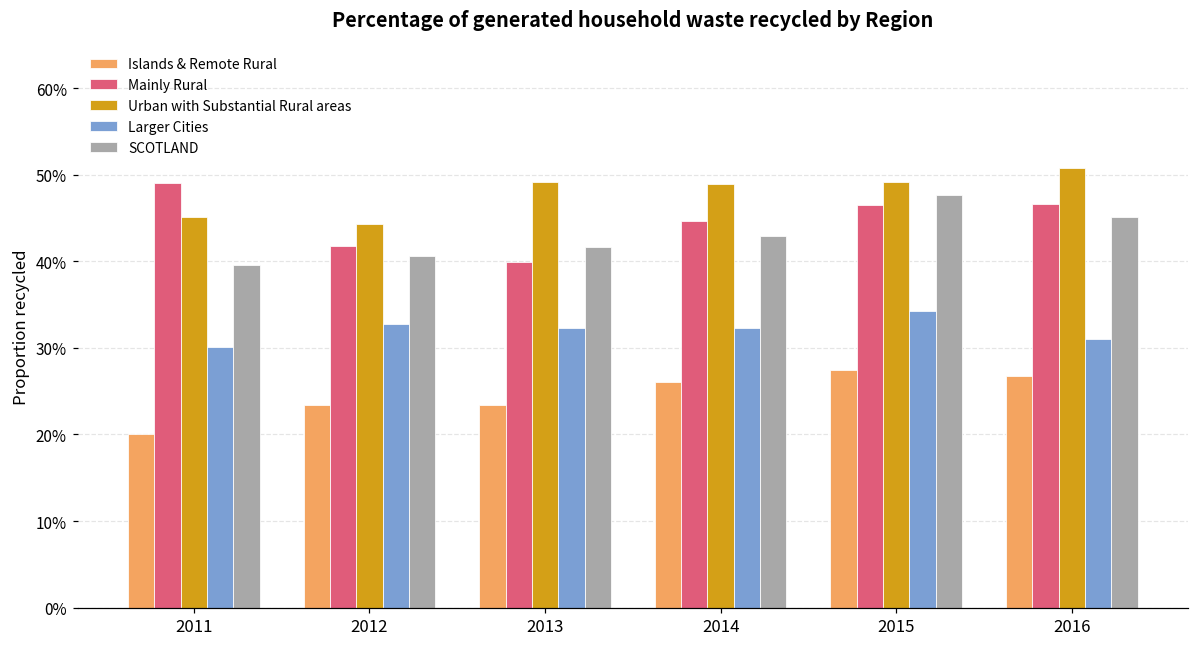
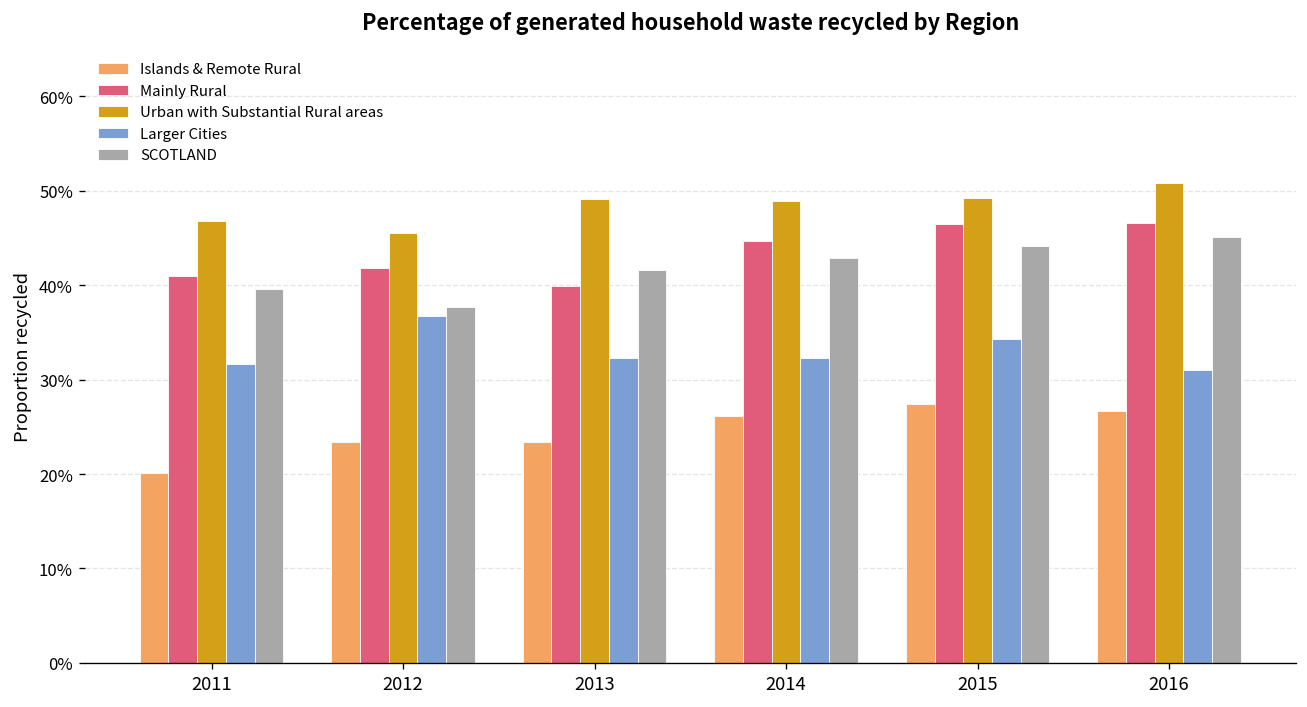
Mainly Rural, 2011: 49% -> 41%
Urban with Substantial Rural areas, 2011: 45% -> 47%
Larger Cities, 2011: 30% -> 32%
Urban with Substantial Rural areas, 2012: 44% -> 46%
Larger Cities, 2012: 33% -> 37%
SCOTLAND, 2012: 41% -> 38%
SCOTLAND, 2015: 48% -> 44%
